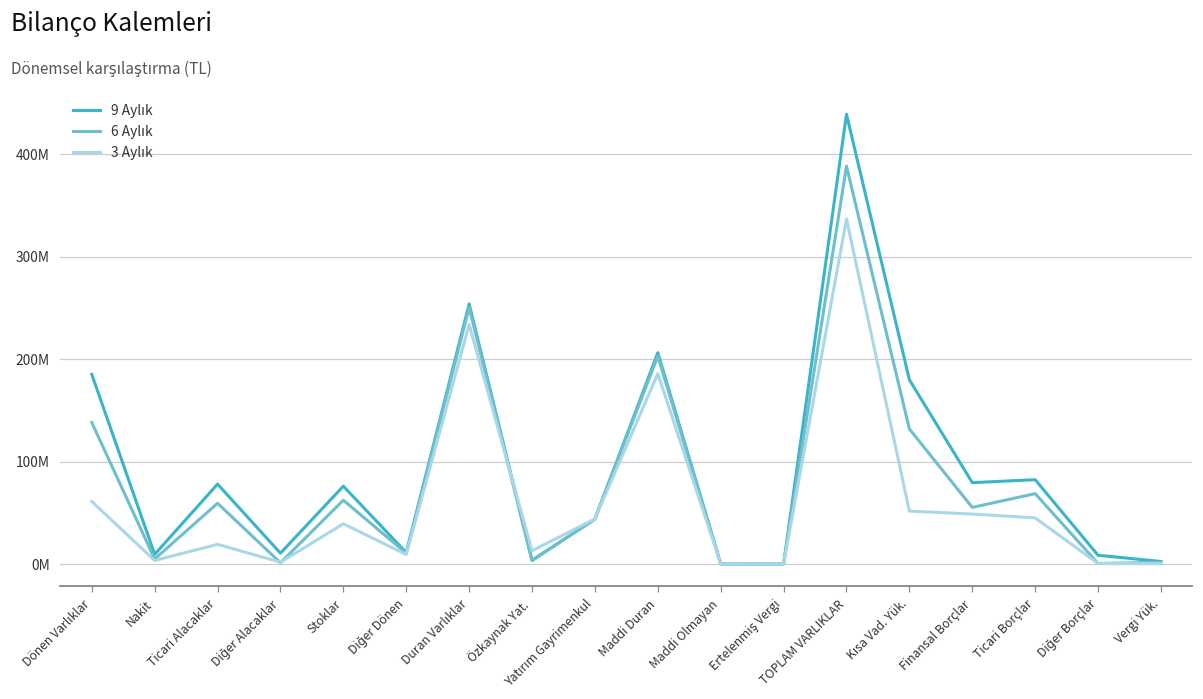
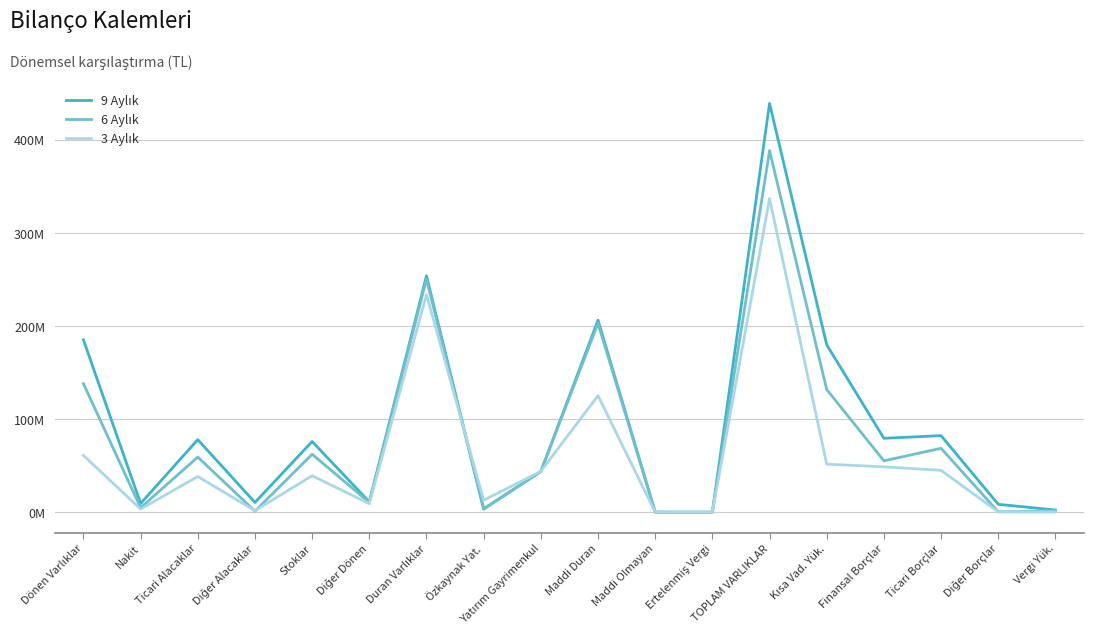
3 Aylık, Ticari Alacaklar: 20000000 -> 40000000
3 Aylık, Maddi Duran: 190000000 -> 130000000
